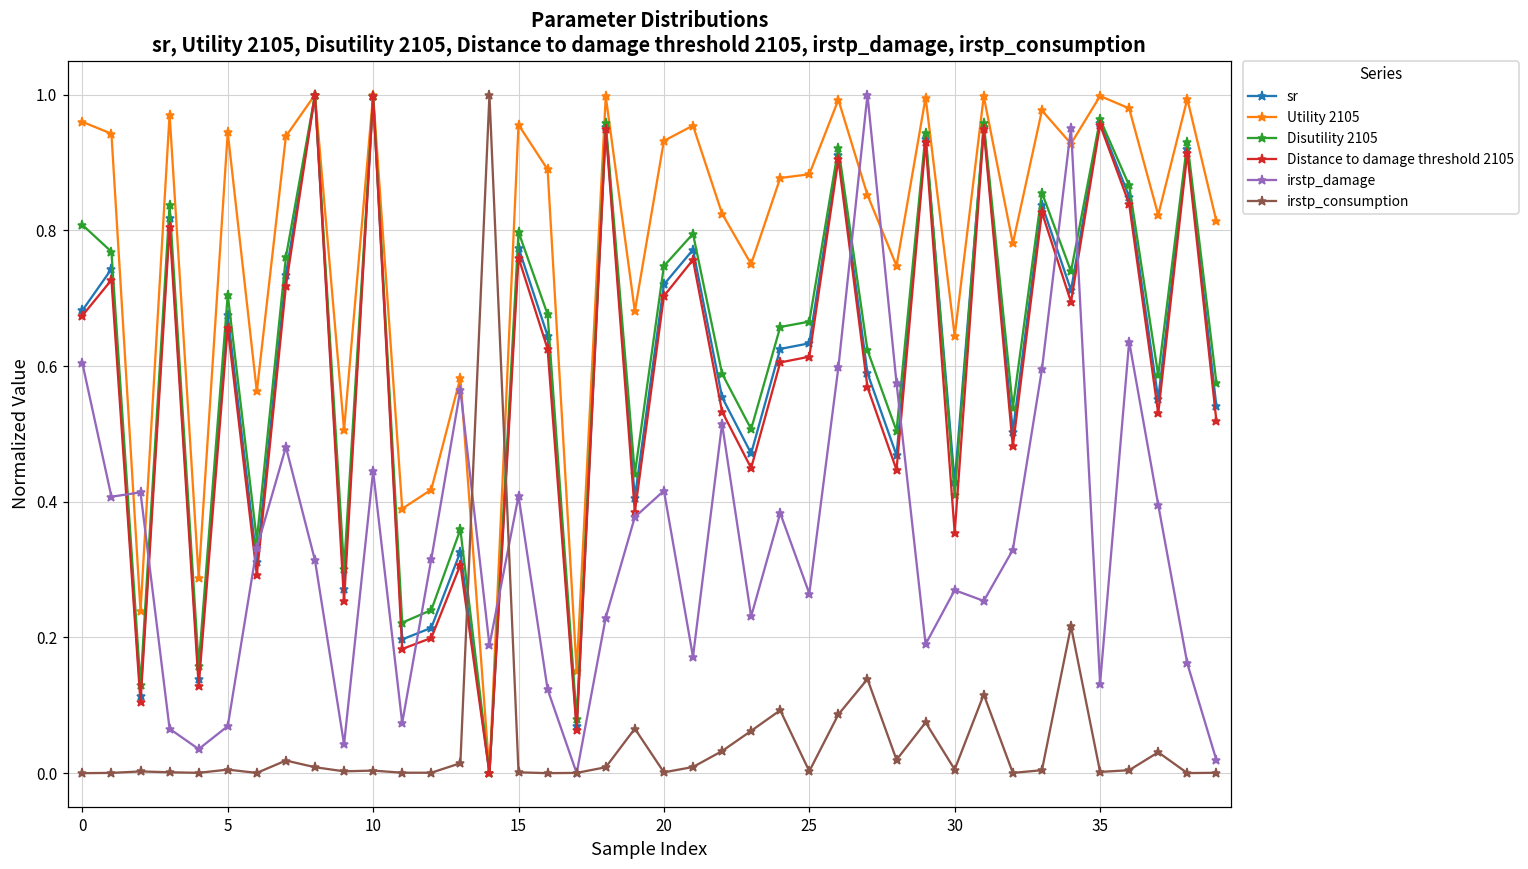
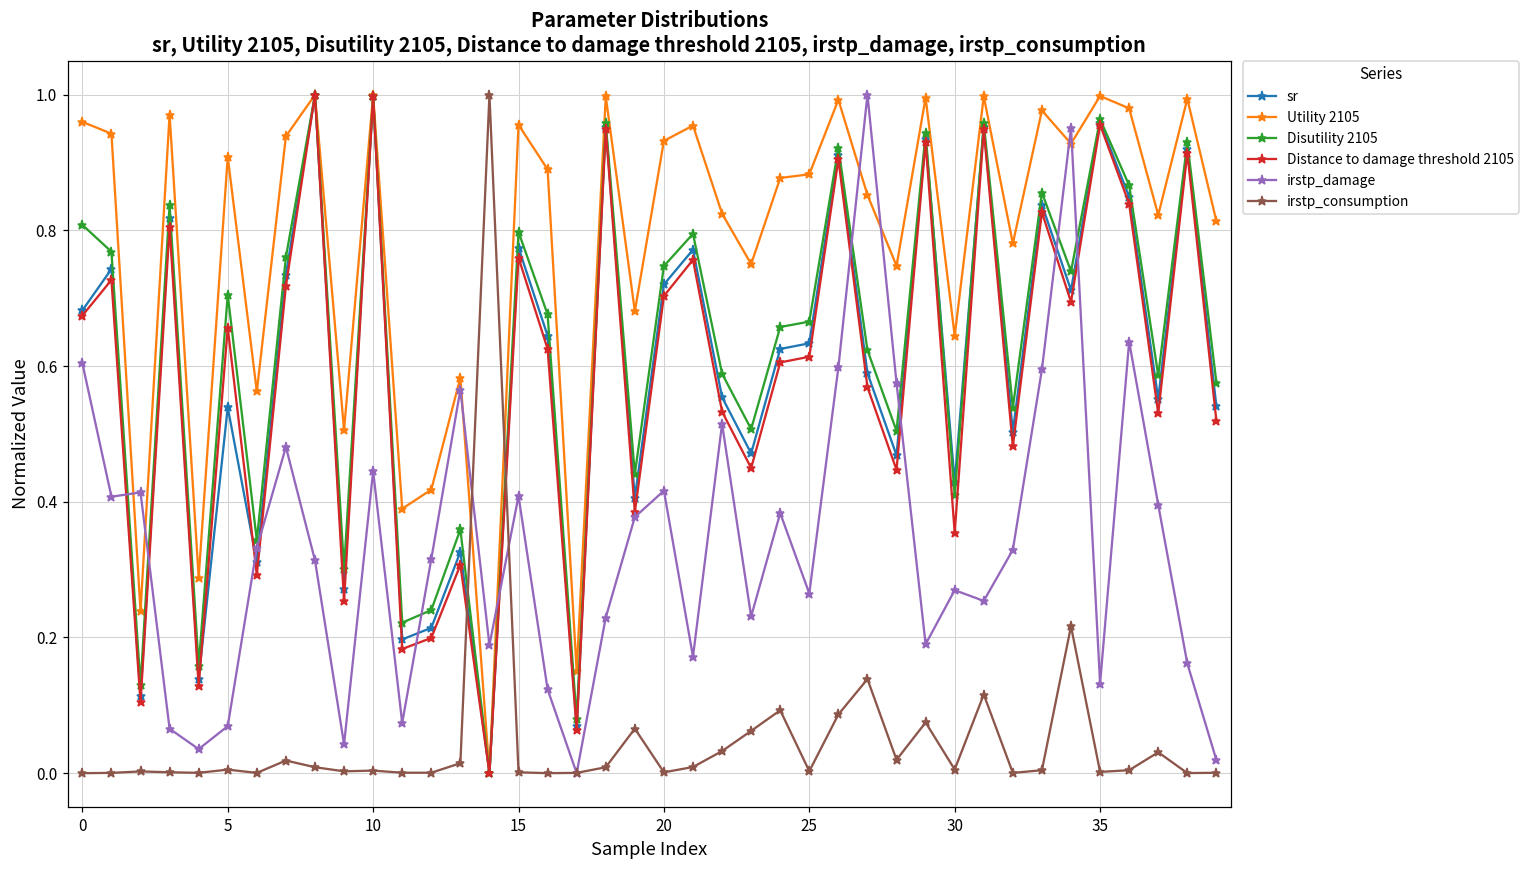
sr, 5: 0.68 -> 0.54
Utility 2105, 5: 0.94 -> 0.91
